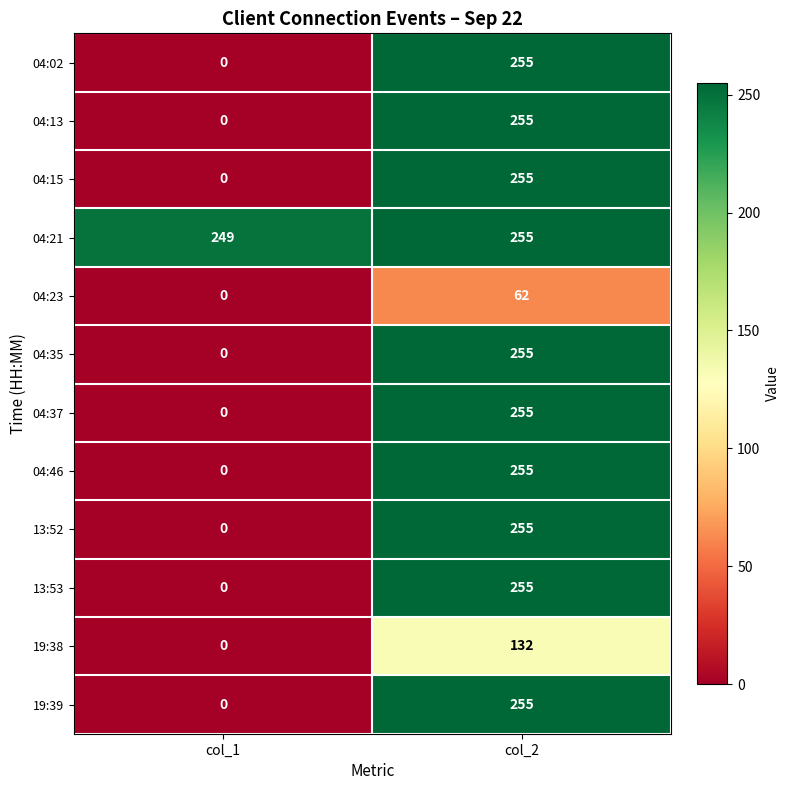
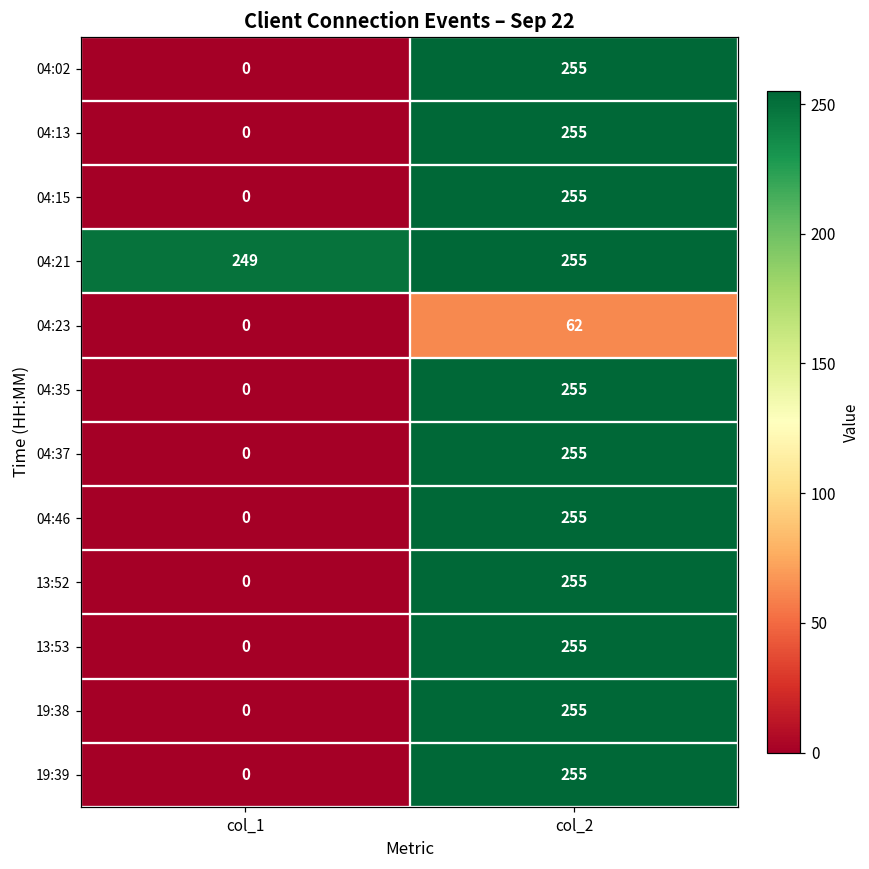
19:38, col_2: 132 -> 255
